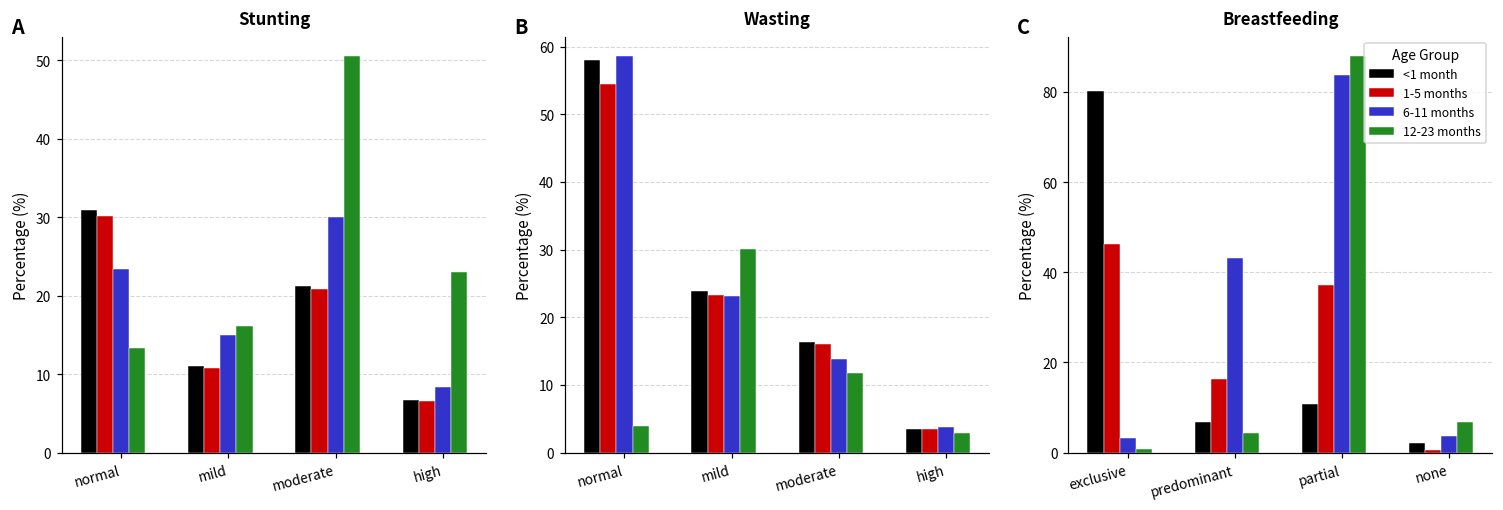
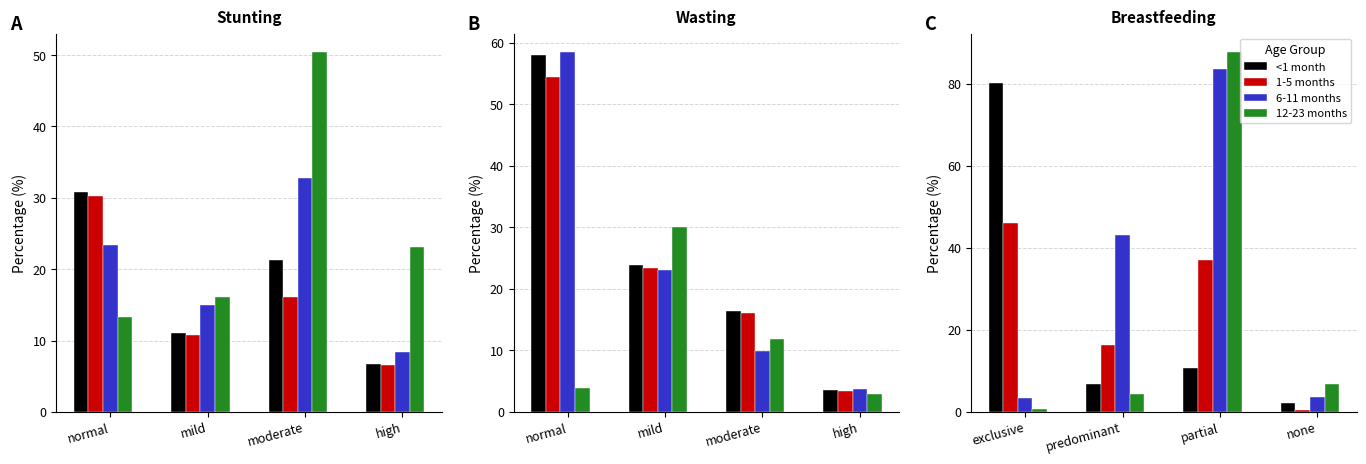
Stunting, 1-5 months, moderate: 21 -> 16
Stunting, 6-11 months, moderate: 30 -> 33
Wasting, 6-11 months, moderate: 14 -> 10
